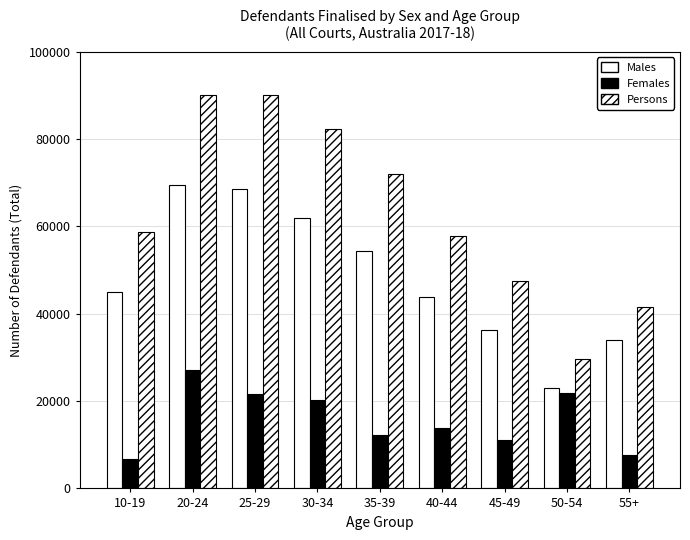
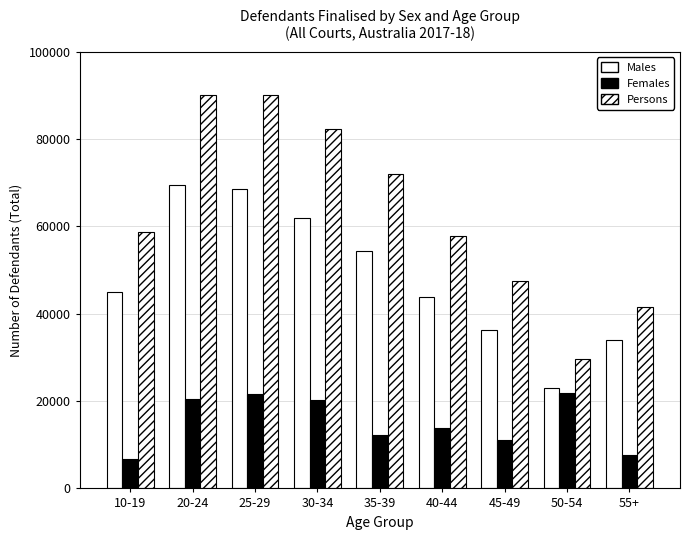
Females, 20-24: 27000 -> 20000
